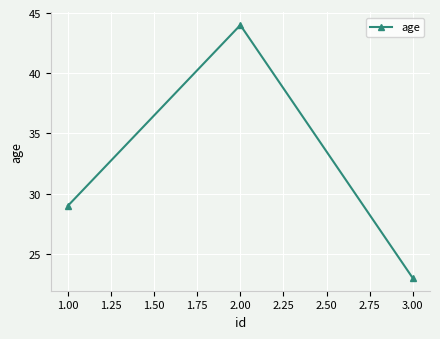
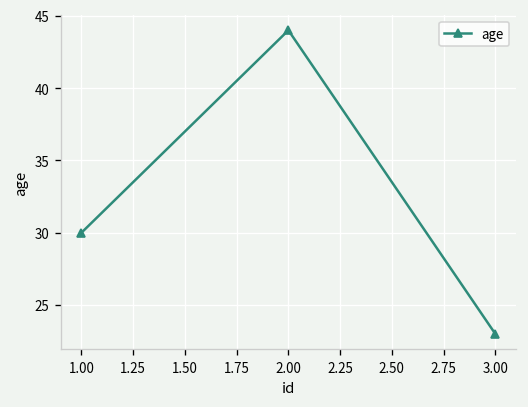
1.00: 29 -> 30
